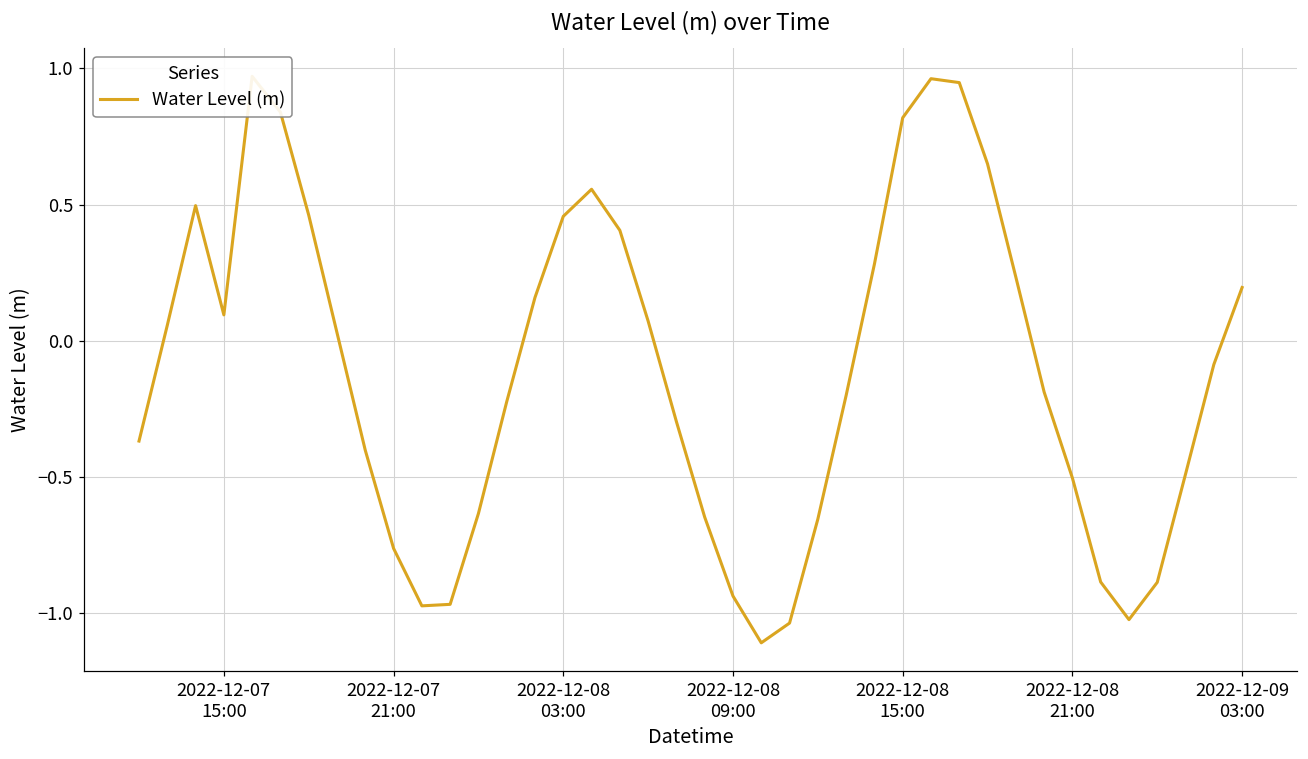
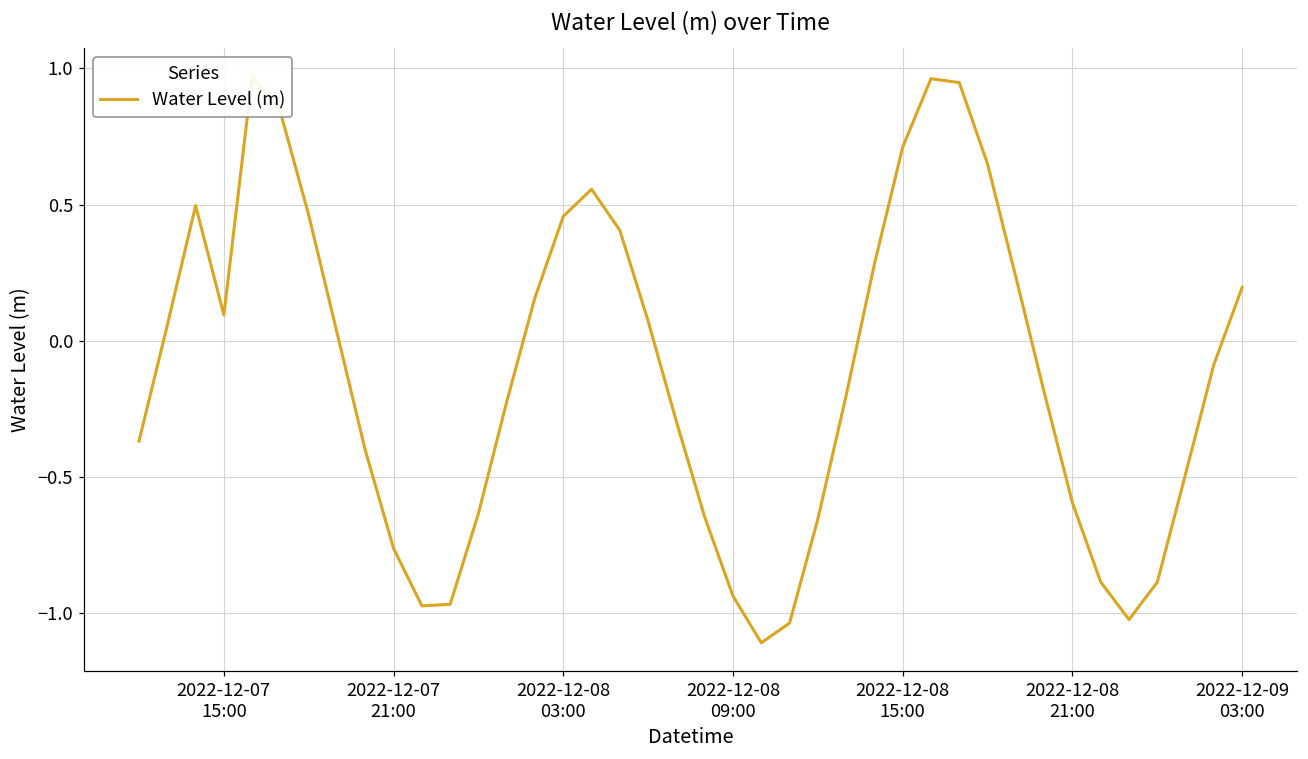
2022-12-08 15:00: 0.82 -> 0.71
2022-12-08 21:00: -0.50 -> -0.60
